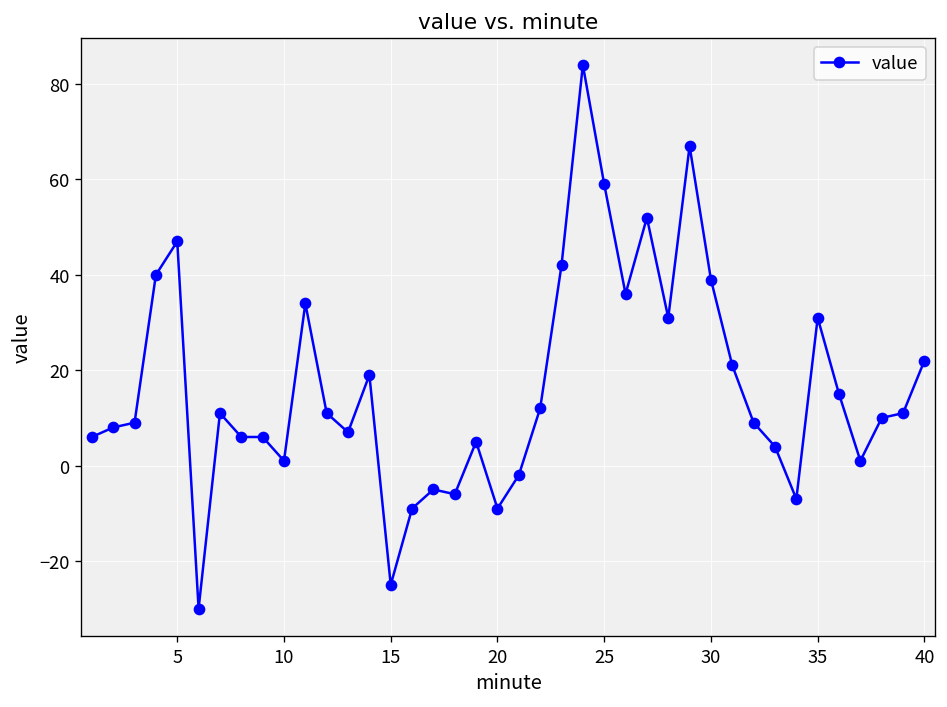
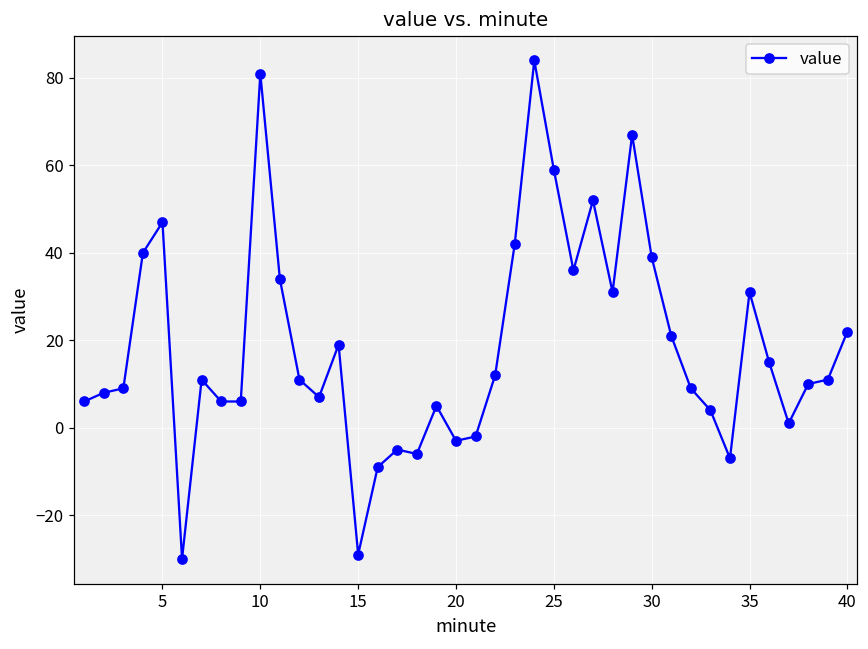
10: 1 -> 81
15: -25 -> -29
20: -9 -> -3
